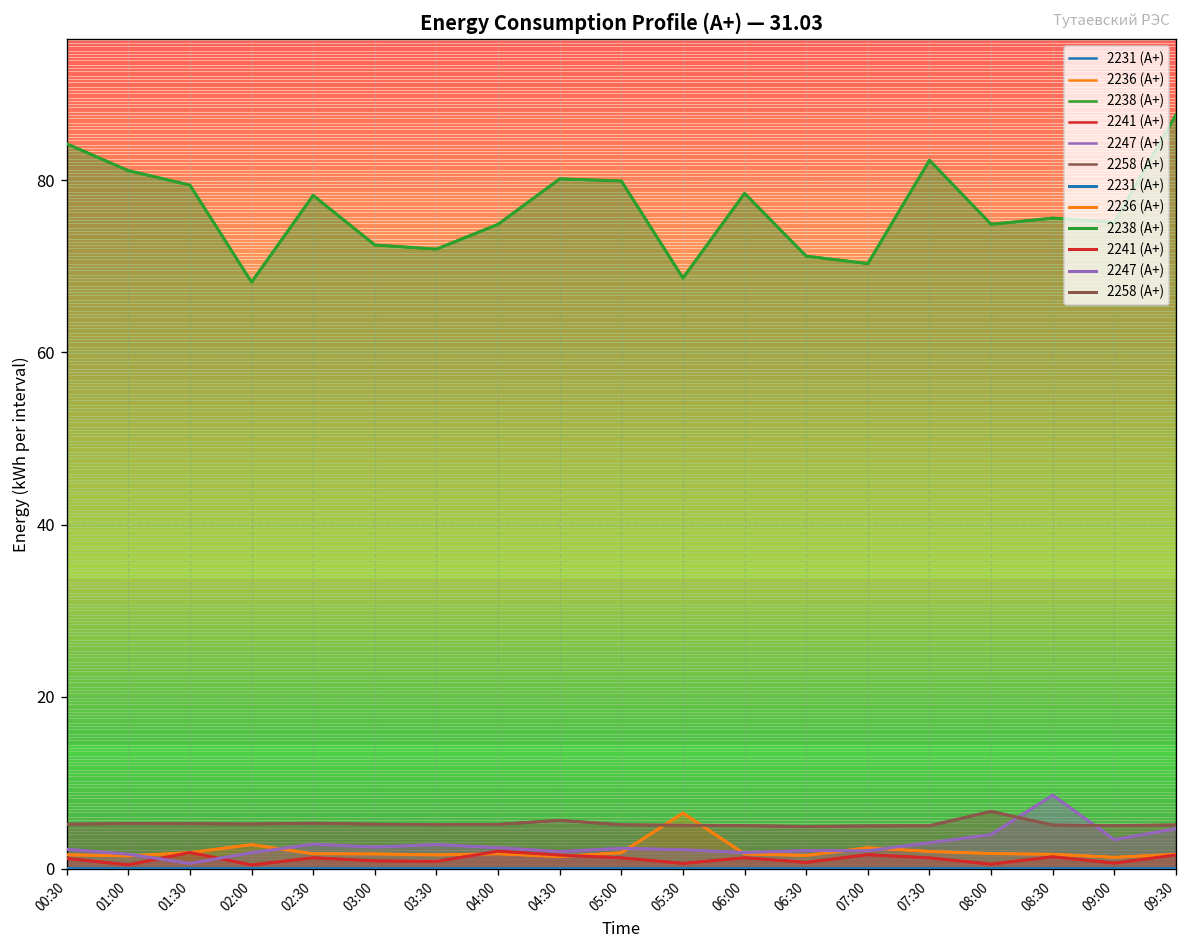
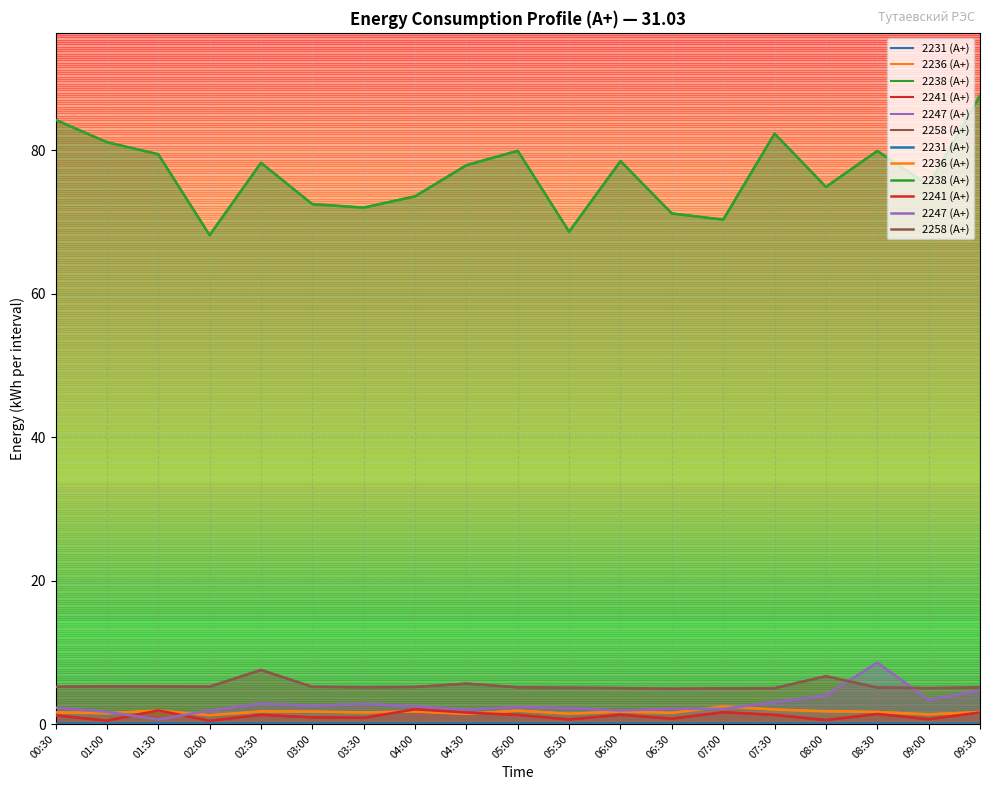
2236 (А+), 02:00: 3 -> 1
2258 (А+), 02:30: 5 -> 8
2238 (А+), 04:00: 75 -> 74
2238 (А+), 04:30: 80 -> 78
2236 (А+), 05:30: 6 -> 1
2238 (А+), 08:30: 76 -> 80
